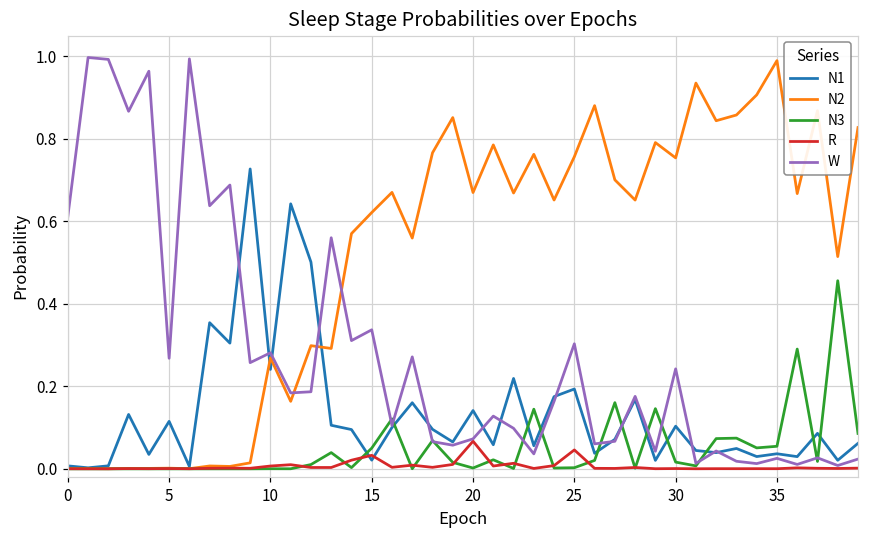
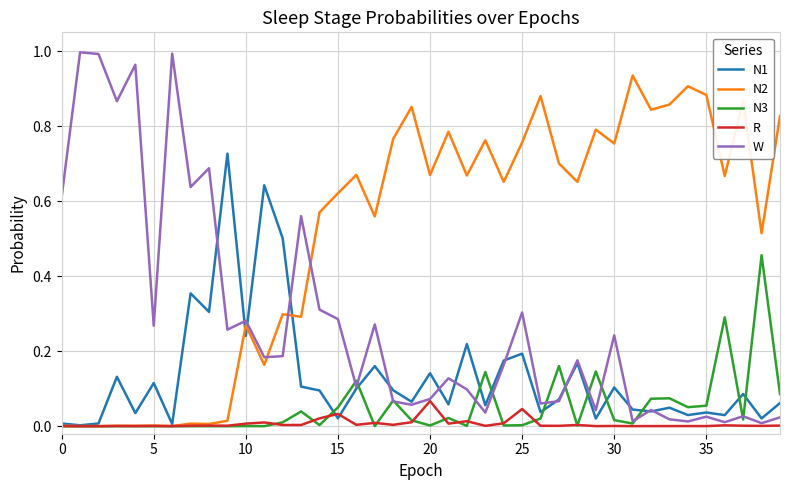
W, 15: 0.34 -> 0.29
N2, 35: 0.99 -> 0.88
